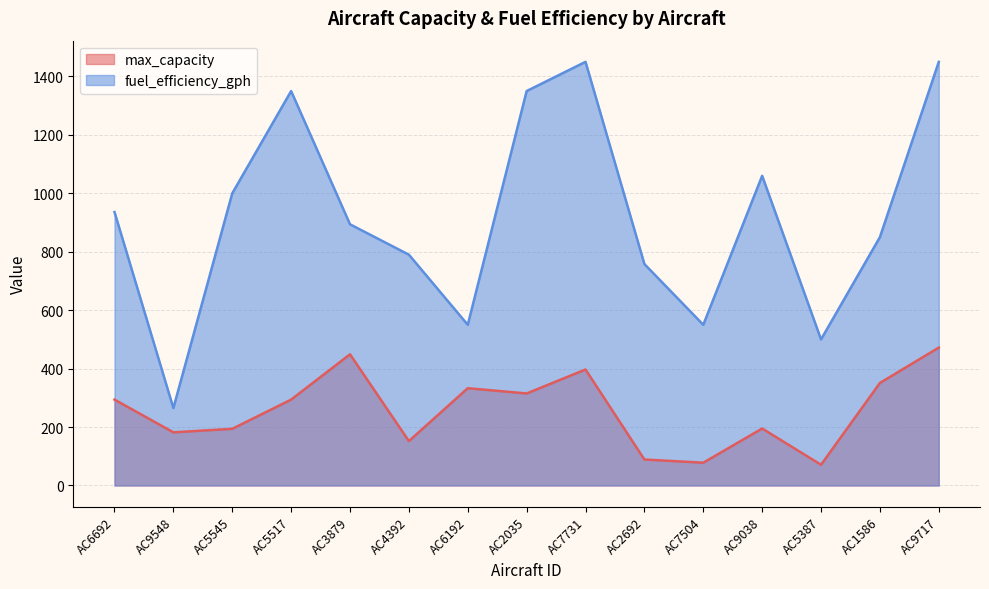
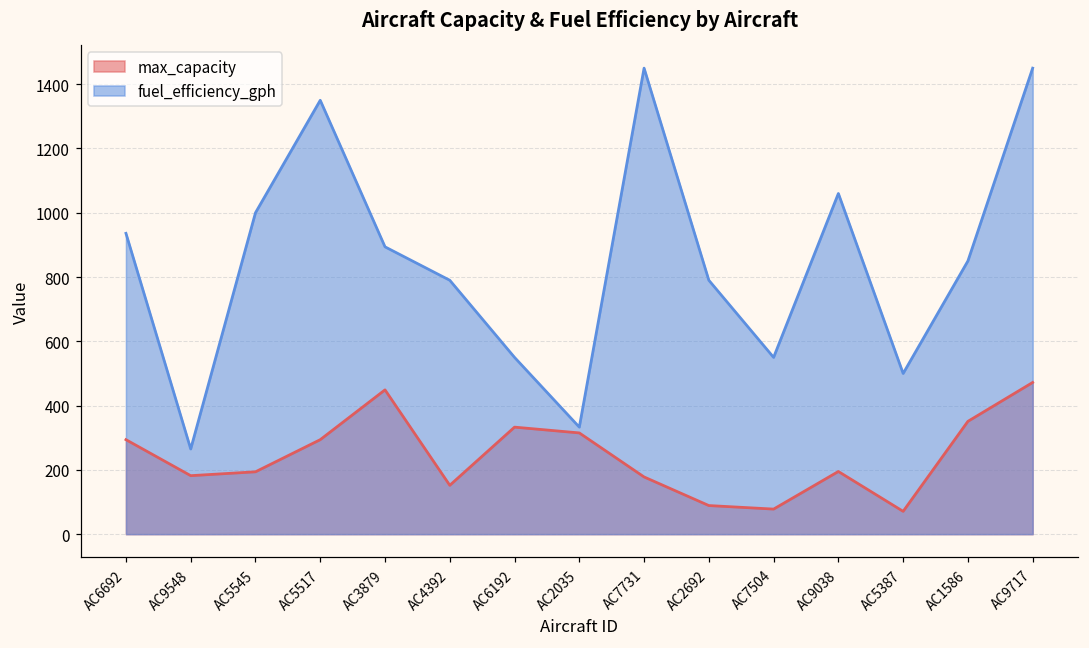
fuel_efficiency_gph, AC2035: 1350 -> 330
max_capacity, AC7731: 400 -> 180
fuel_efficiency_gph, AC2692: 760 -> 790
